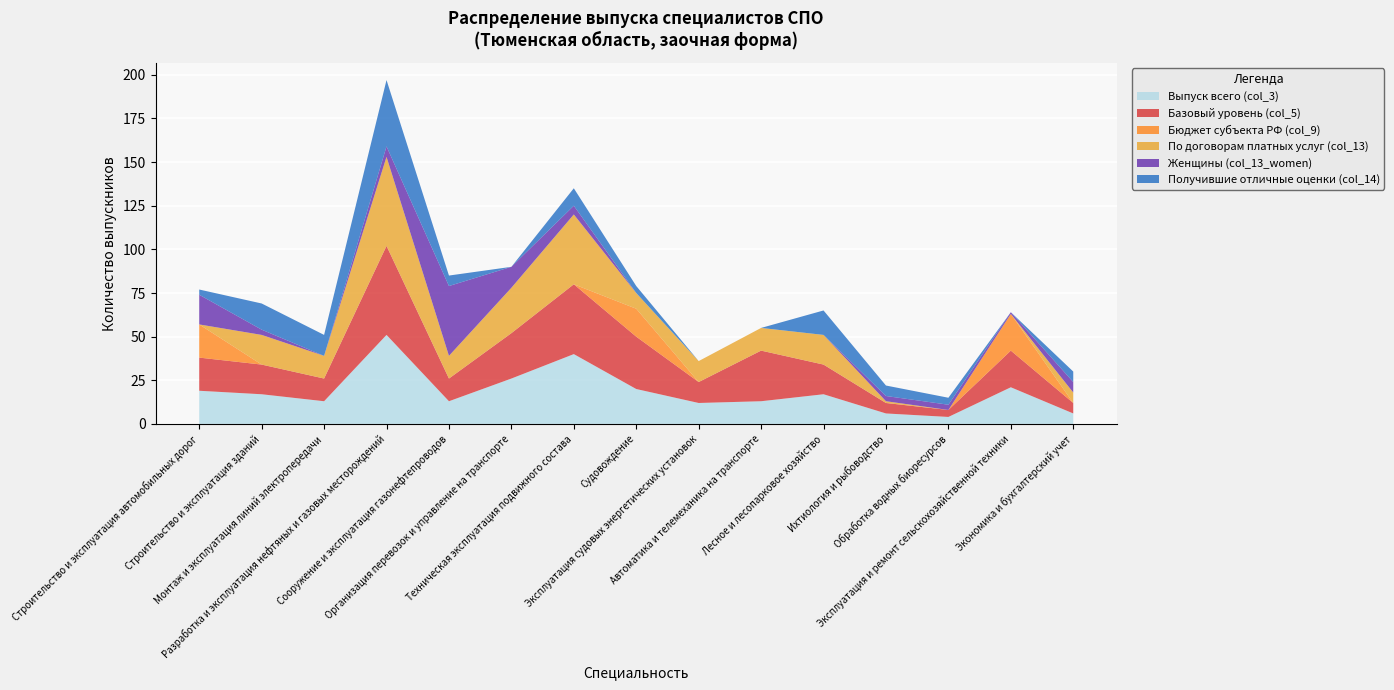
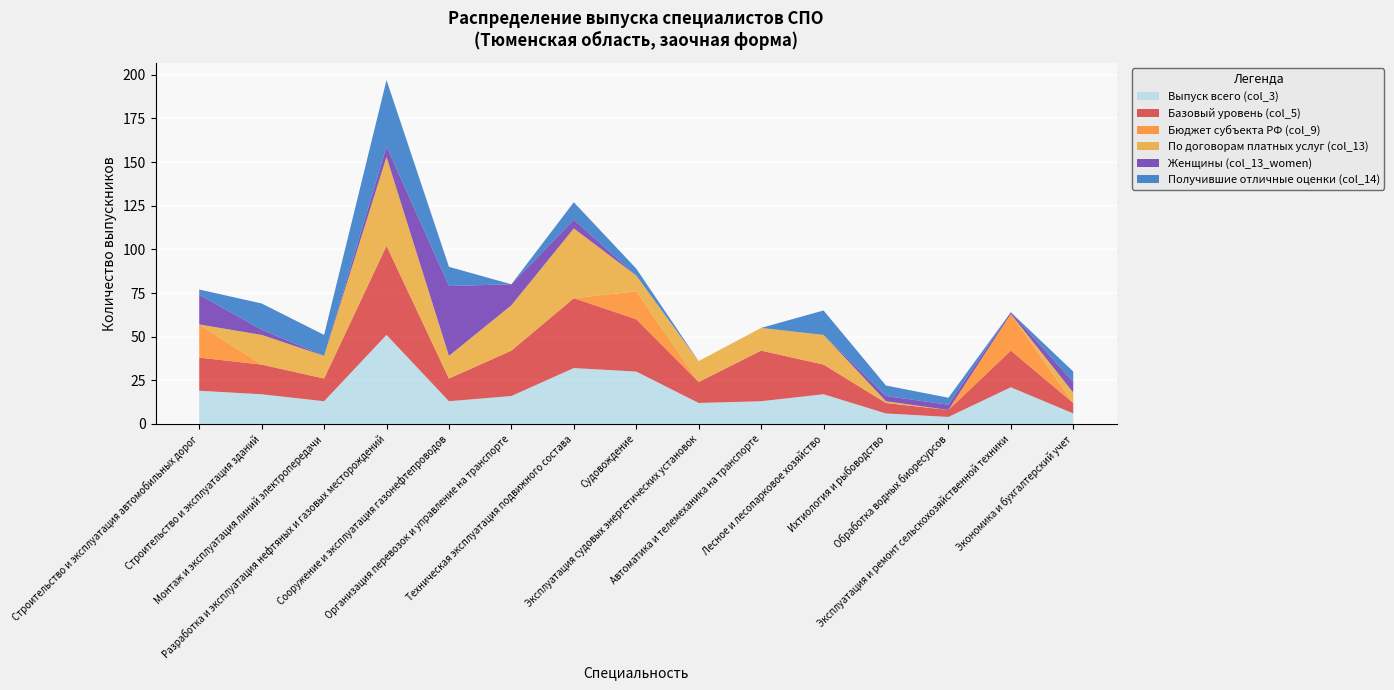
Получившие отличные оценки (col_14), Сооружение и эксплуатация газонефтепроводов: 6 -> 11
Выпуск всего (col_3), Организация перевозок и управление на транспорте: 26 -> 16
Выпуск всего (col_3), Техническая эксплуатация подвижного состава: 40 -> 32
Выпуск всего (col_3), Судовождение: 20 -> 30
